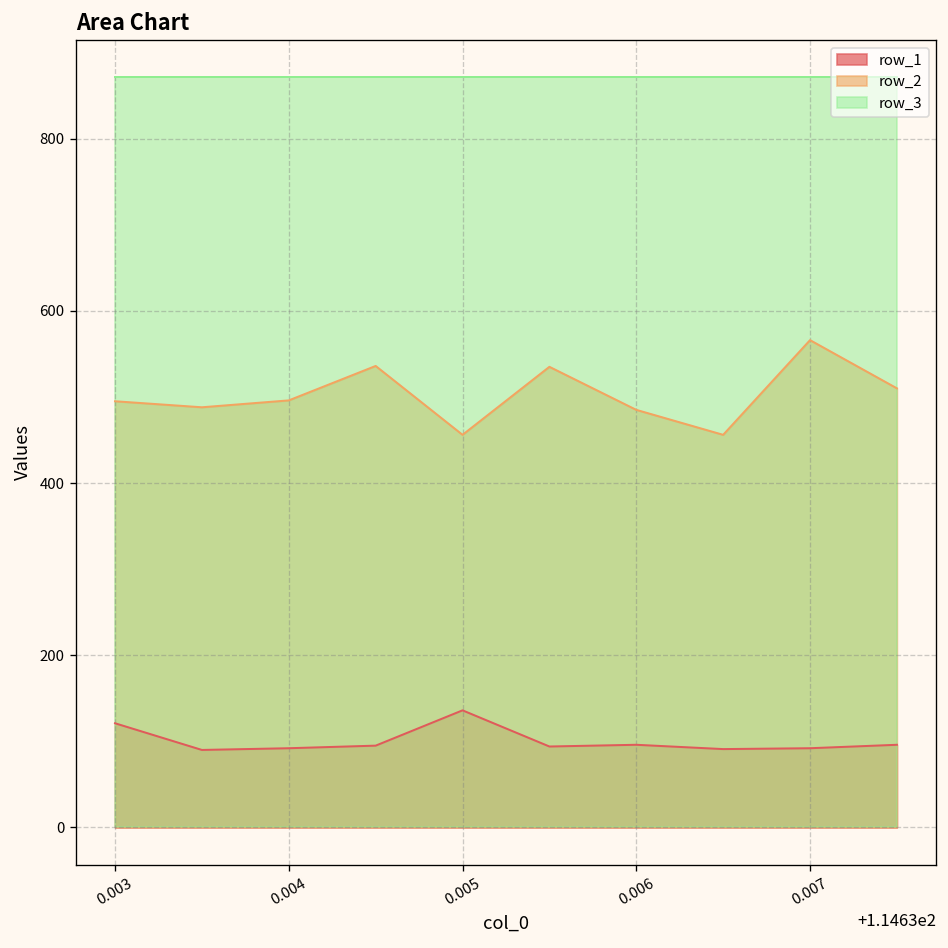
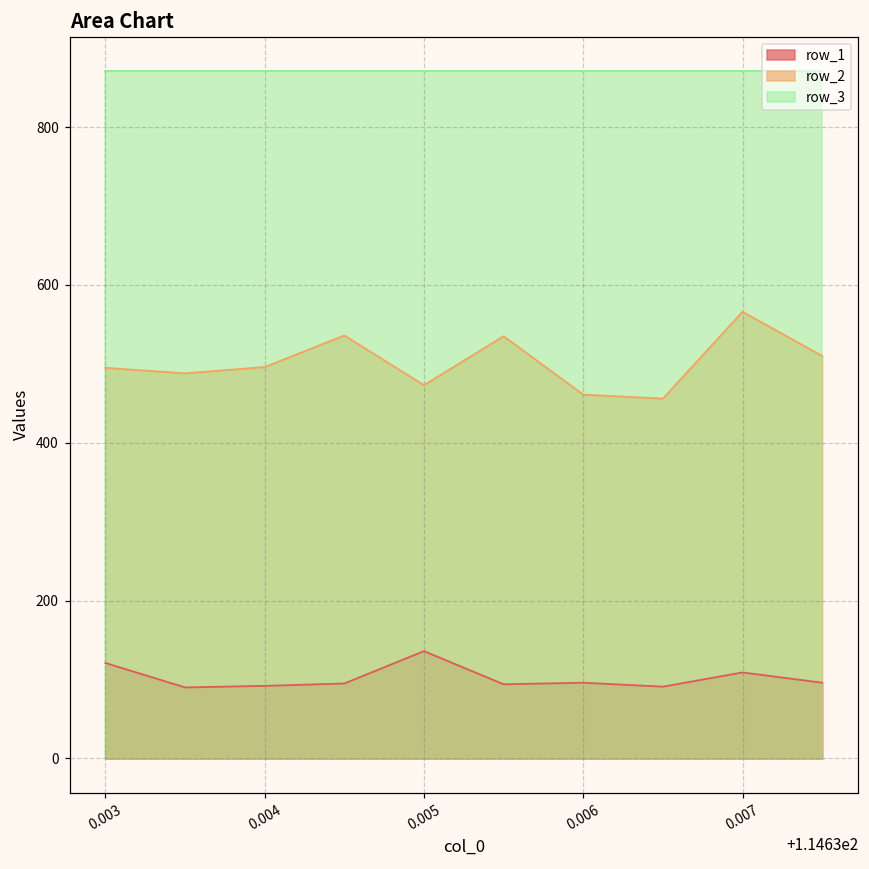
row_2, 0.005: 460 -> 470
row_2, 0.006: 490 -> 460
row_1, 0.007: 90 -> 110
